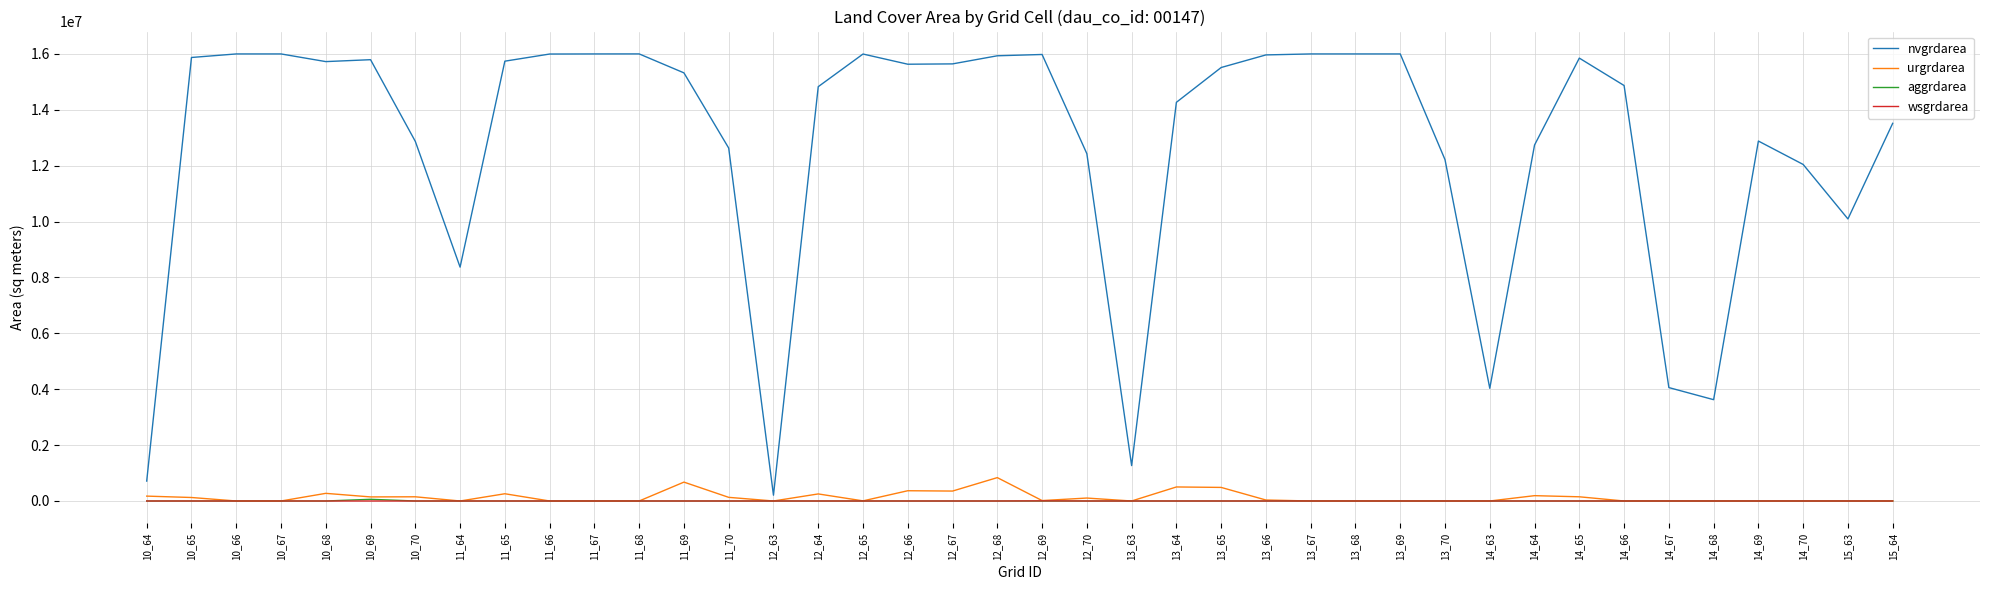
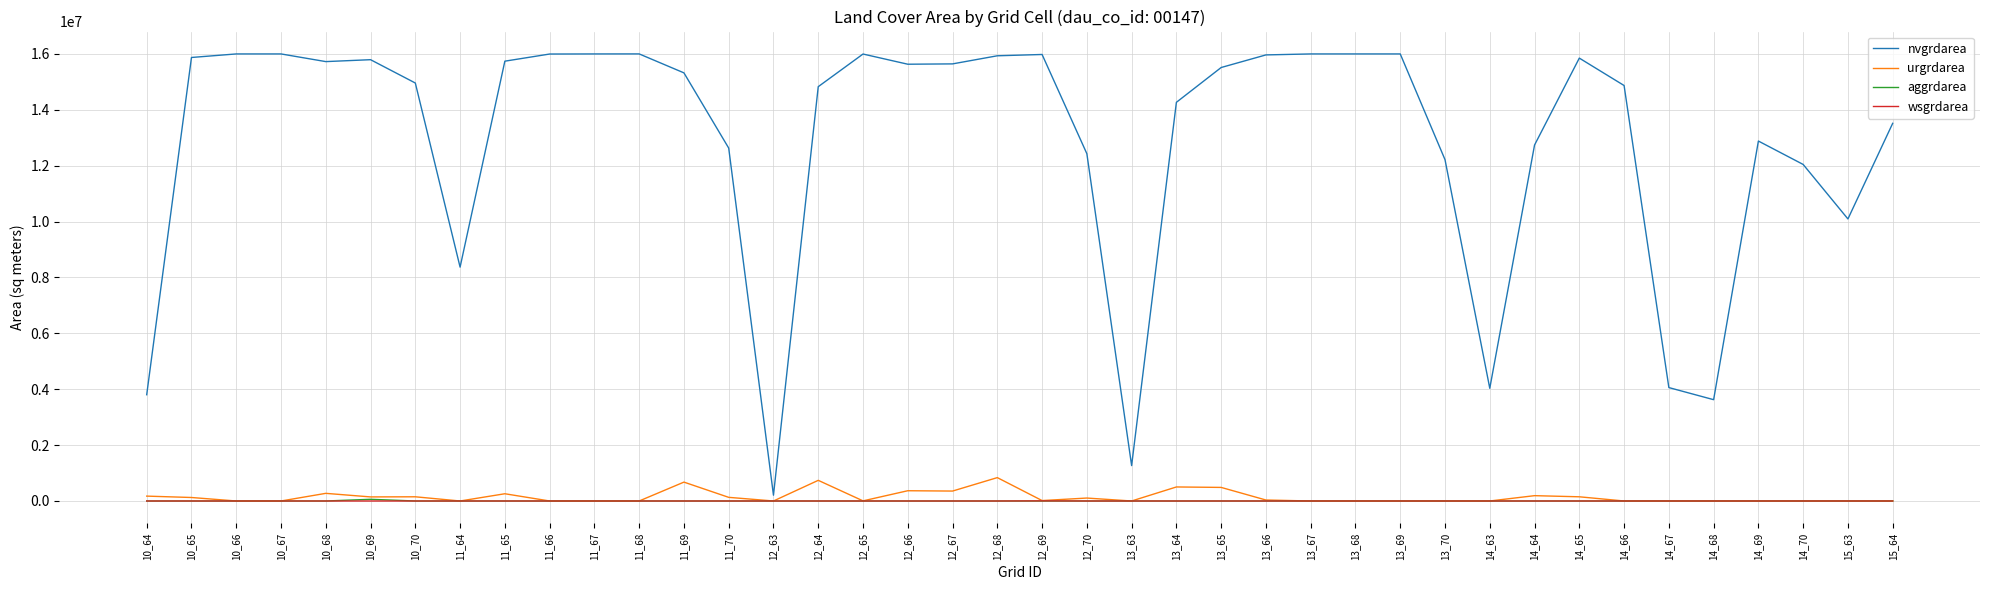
nvgrdarea, 10_64: 700000 -> 3800000
nvgrdarea, 10_70: 12900000 -> 15000000
urgrdarea, 12_64: 300000 -> 700000
